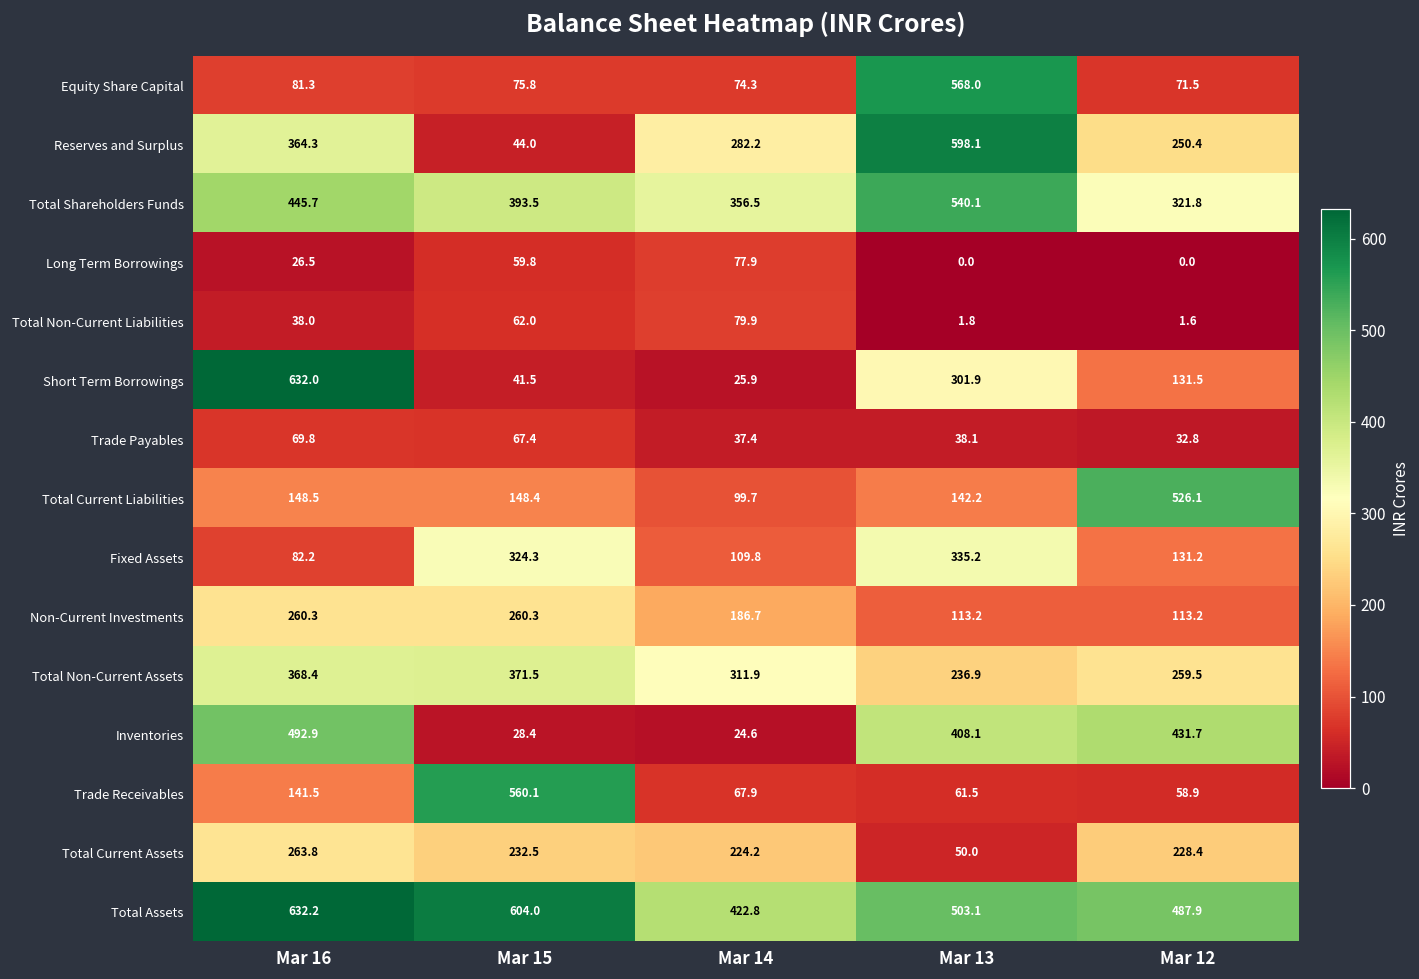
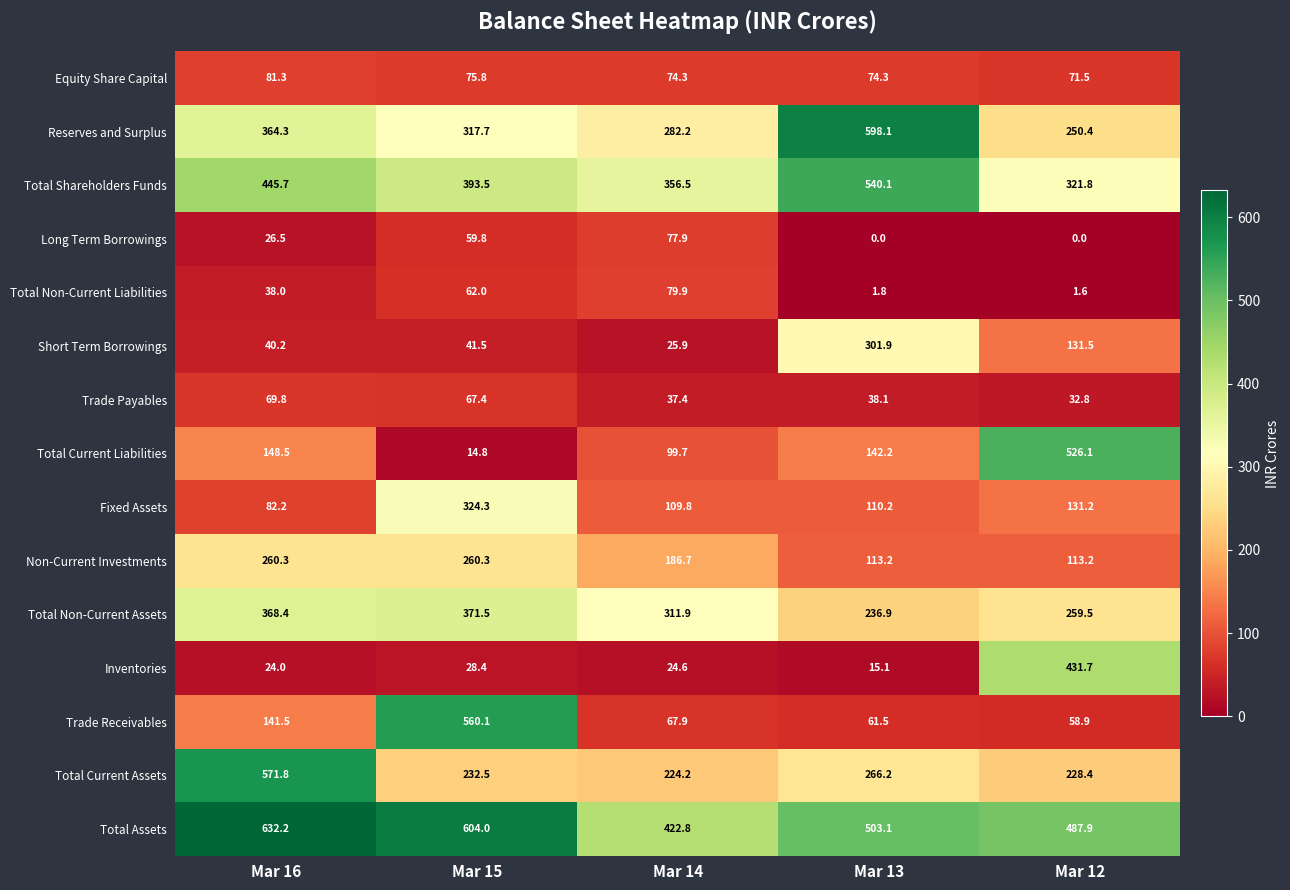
Equity Share Capital, Mar 13: 568.0 -> 74.3
Reserves and Surplus, Mar 15: 44.0 -> 317.7
Short Term Borrowings, Mar 16: 632.0 -> 40.2
Total Current Liabilities, Mar 15: 148.4 -> 14.8
Fixed Assets, Mar 13: 335.2 -> 110.2
Inventories, Mar 16: 492.9 -> 24.0
Inventories, Mar 13: 408.1 -> 15.1
Total Current Assets, Mar 16: 263.8 -> 571.8
Total Current Assets, Mar 13: 50.0 -> 266.2
